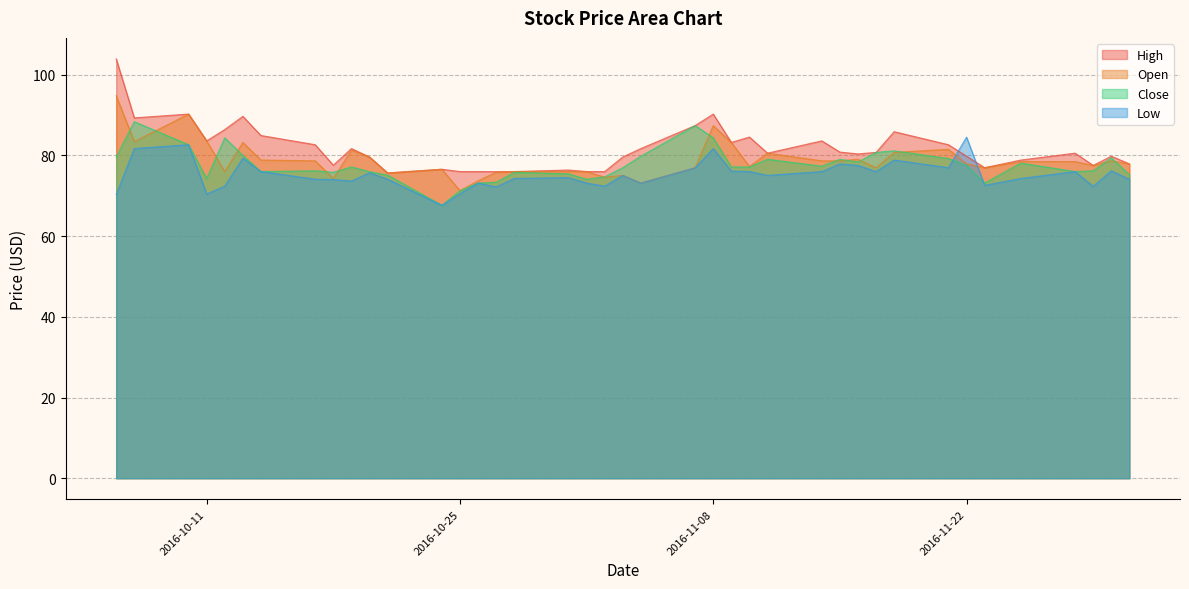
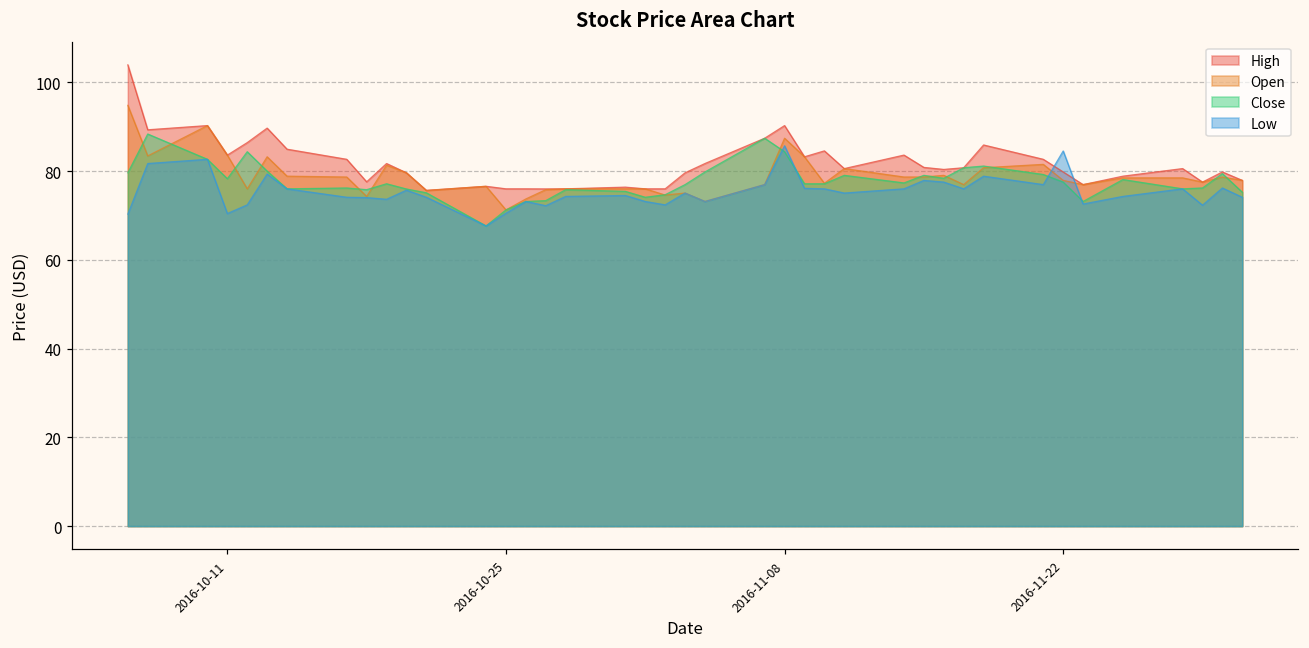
Close, 2016-10-11: 74 -> 78
Low, 2016-11-08: 82 -> 86
